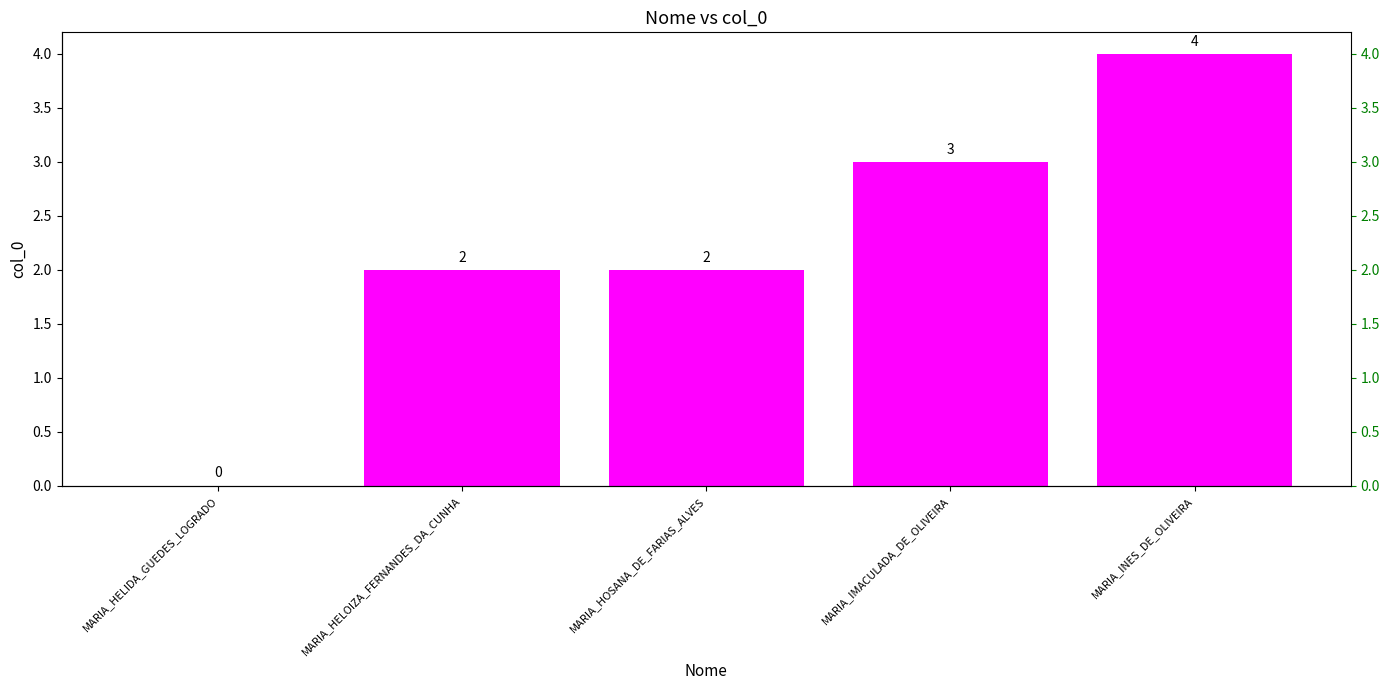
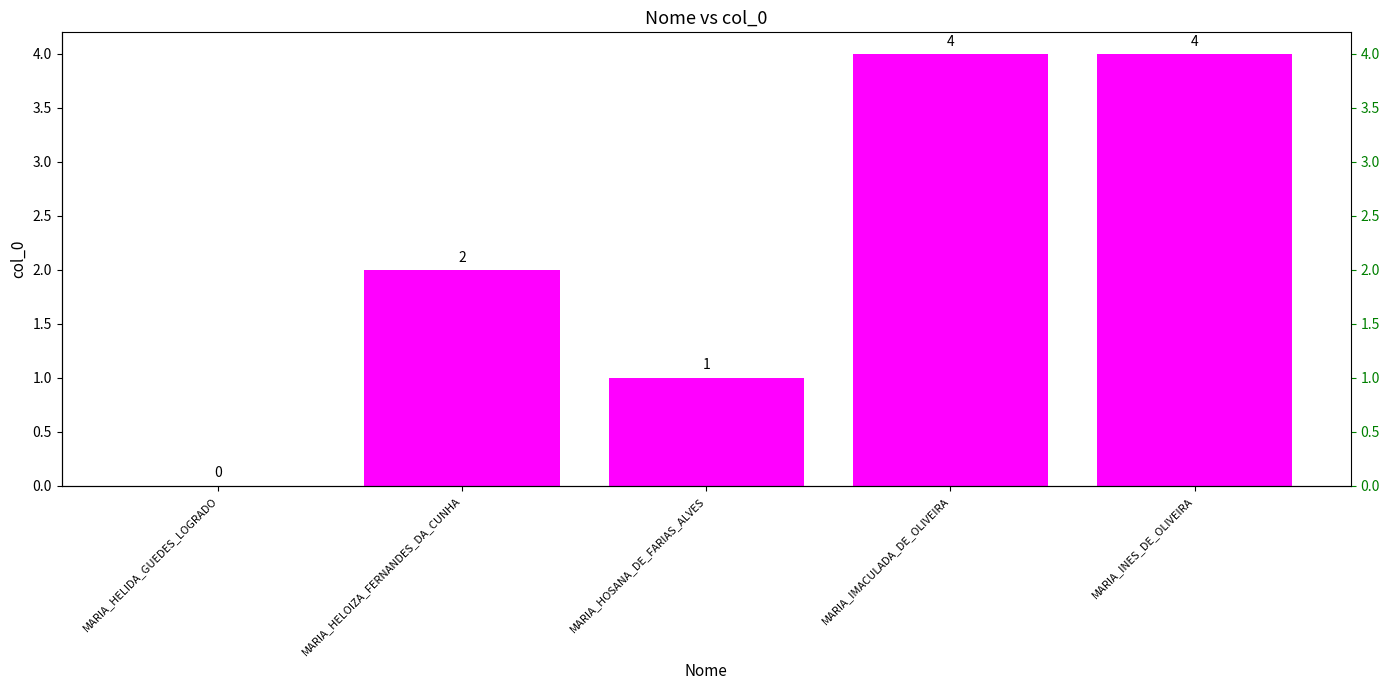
MARIA_HOSANA_DE_FARIAS_ALVES: 2 -> 1
MARIA_IMACULADA_DE_OLIVEIRA: 3 -> 4
